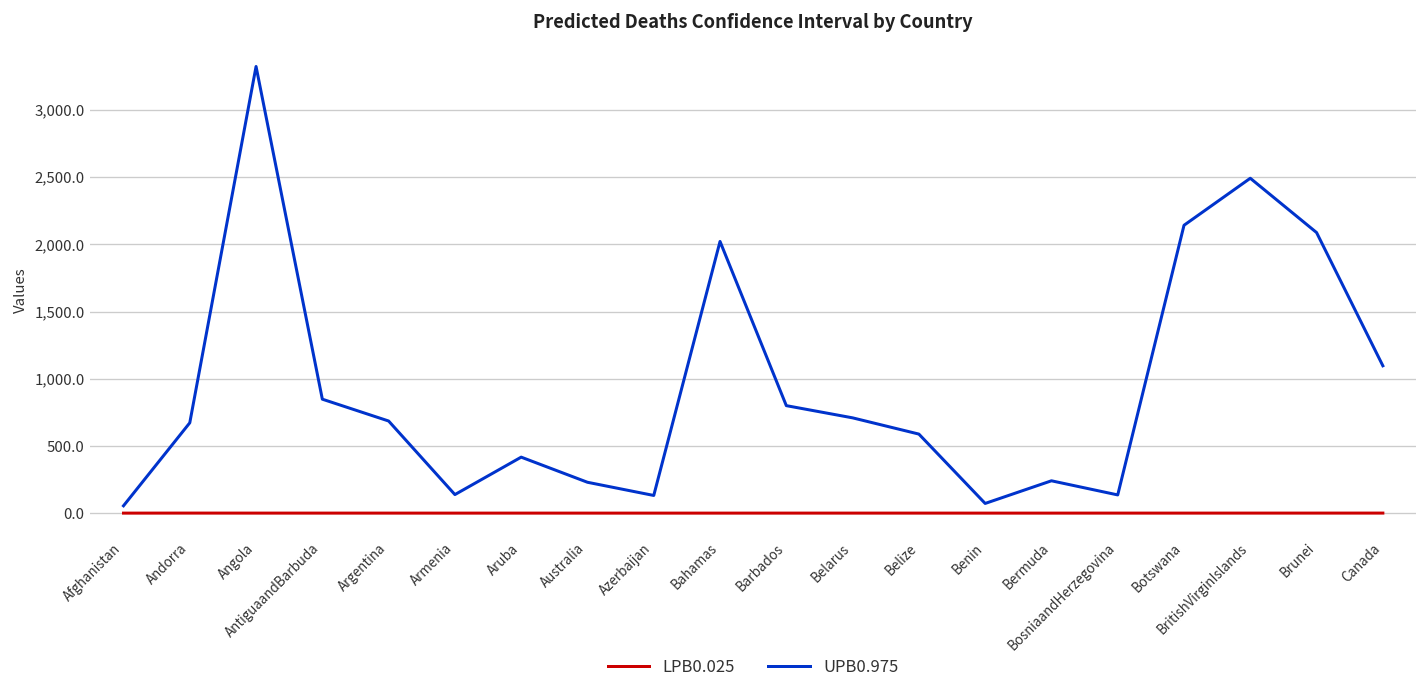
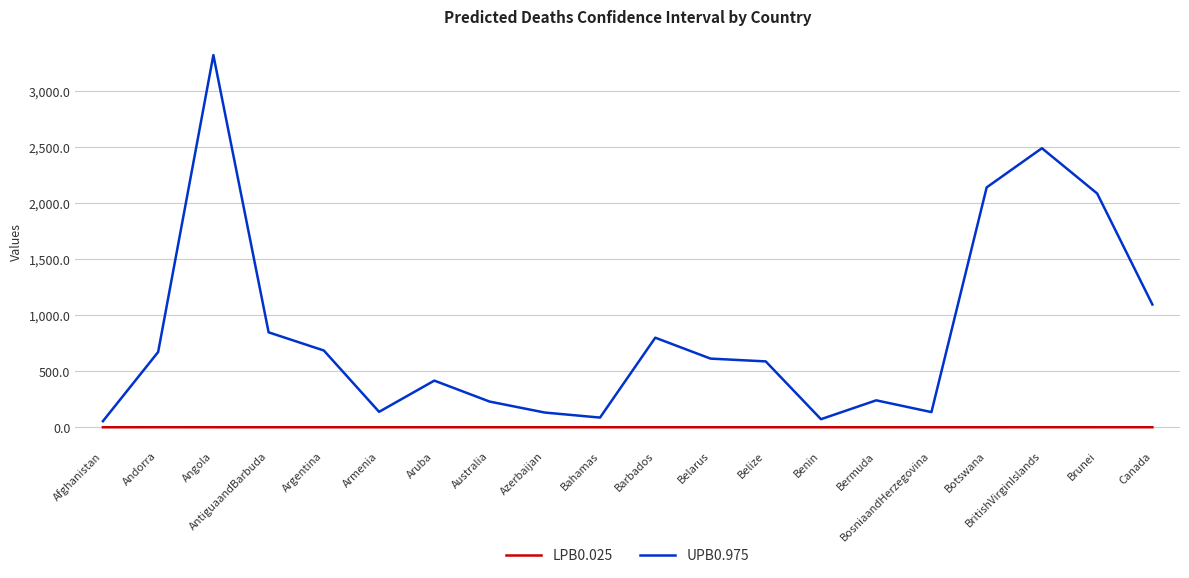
UPB0.975, Bahamas: 2,020 -> 90
UPB0.975, Belarus: 710 -> 610
